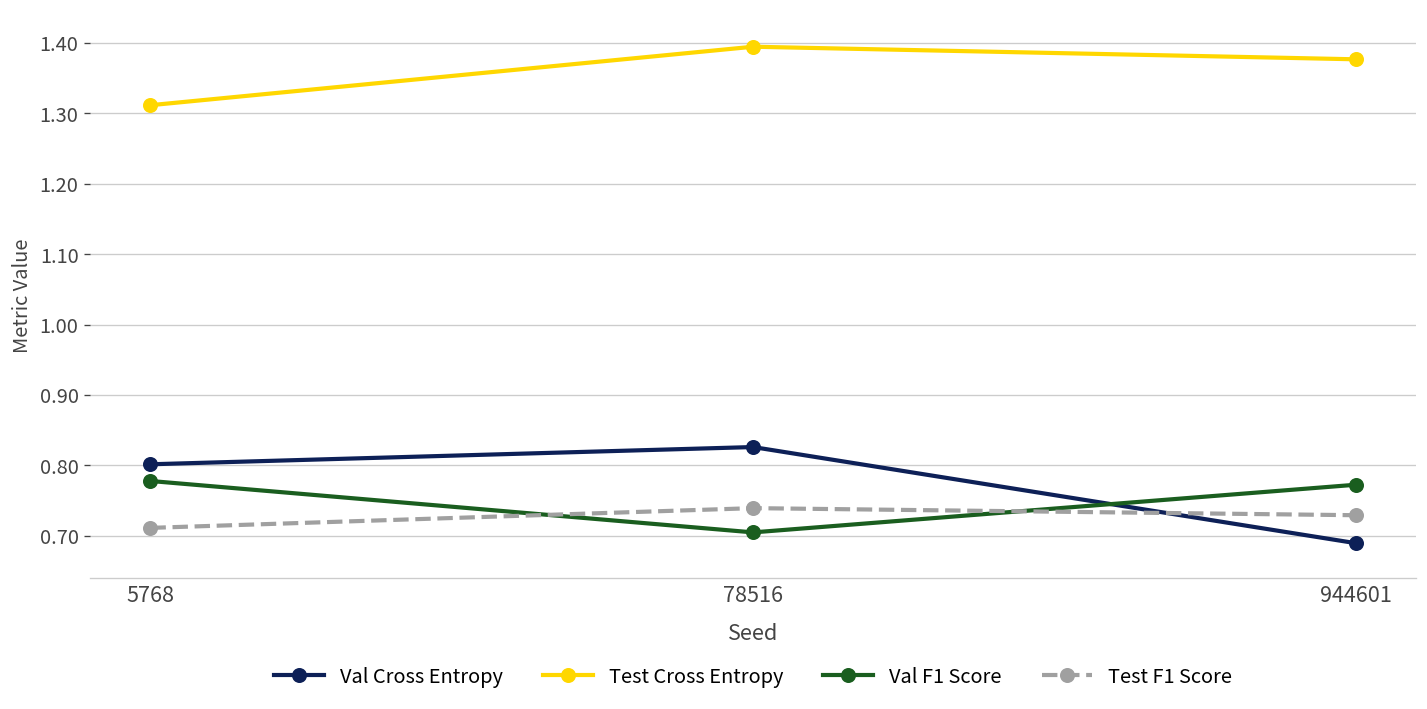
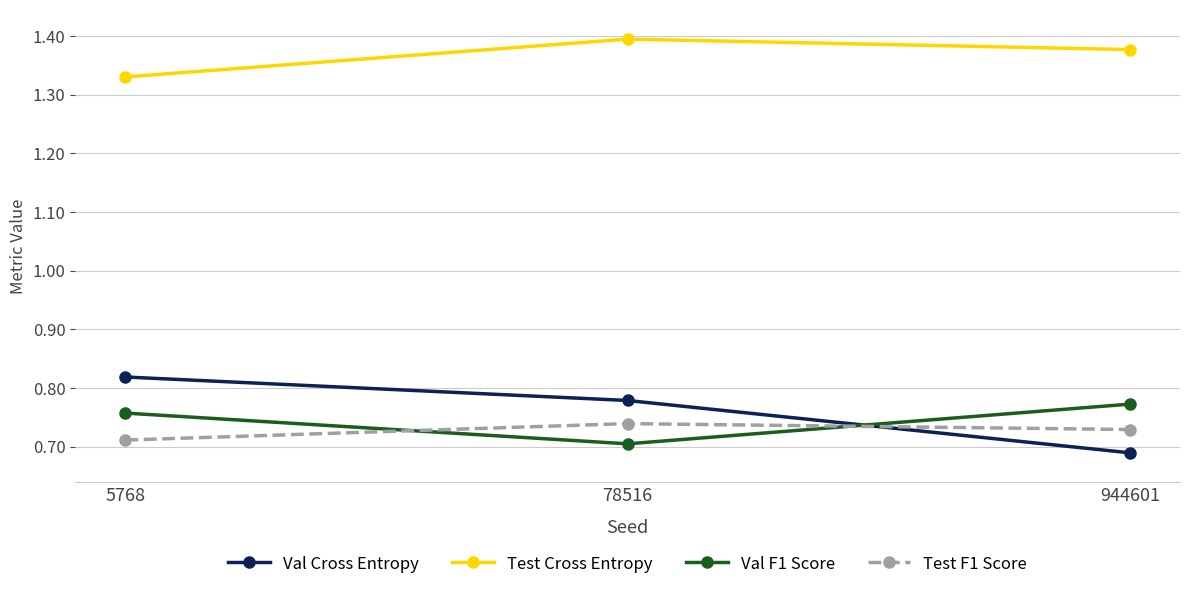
Val Cross Entropy, 5768: 0.80 -> 0.82
Test Cross Entropy, 5768: 1.31 -> 1.33
Val F1 Score, 5768: 0.78 -> 0.76
Val Cross Entropy, 78516: 0.83 -> 0.78
